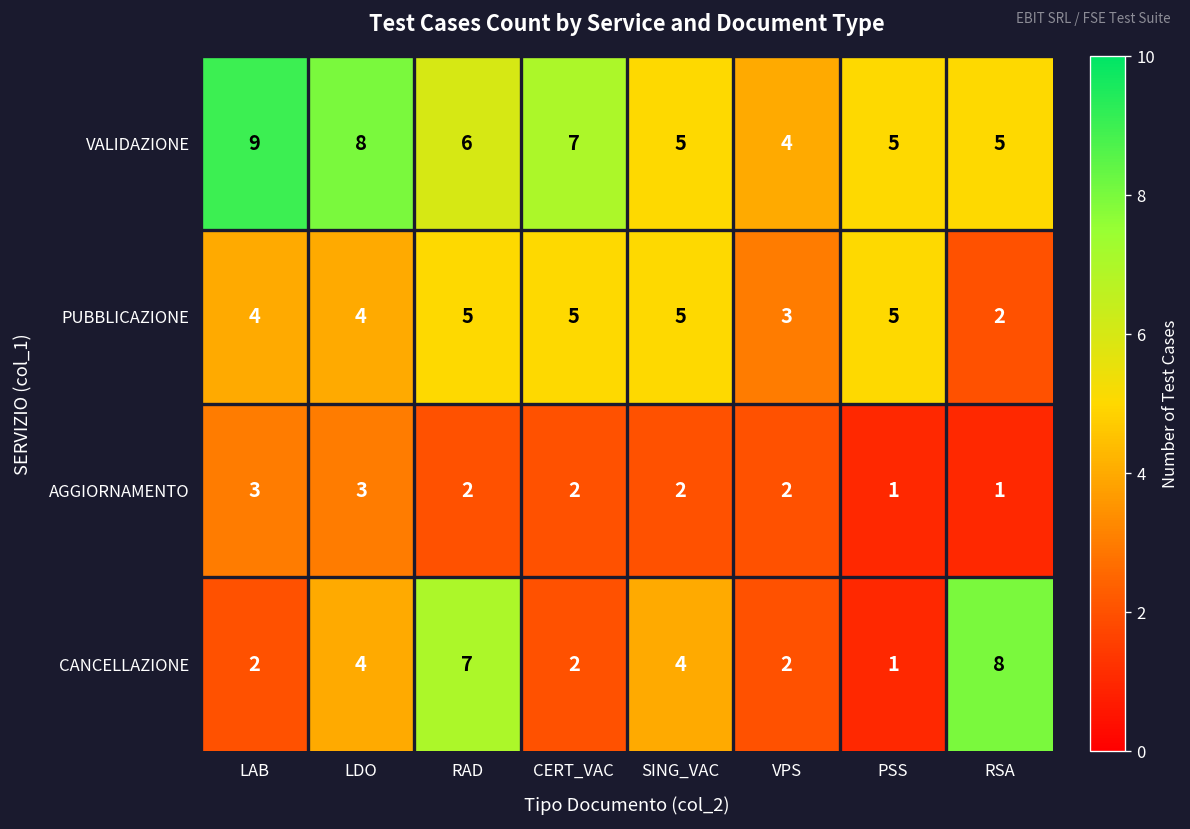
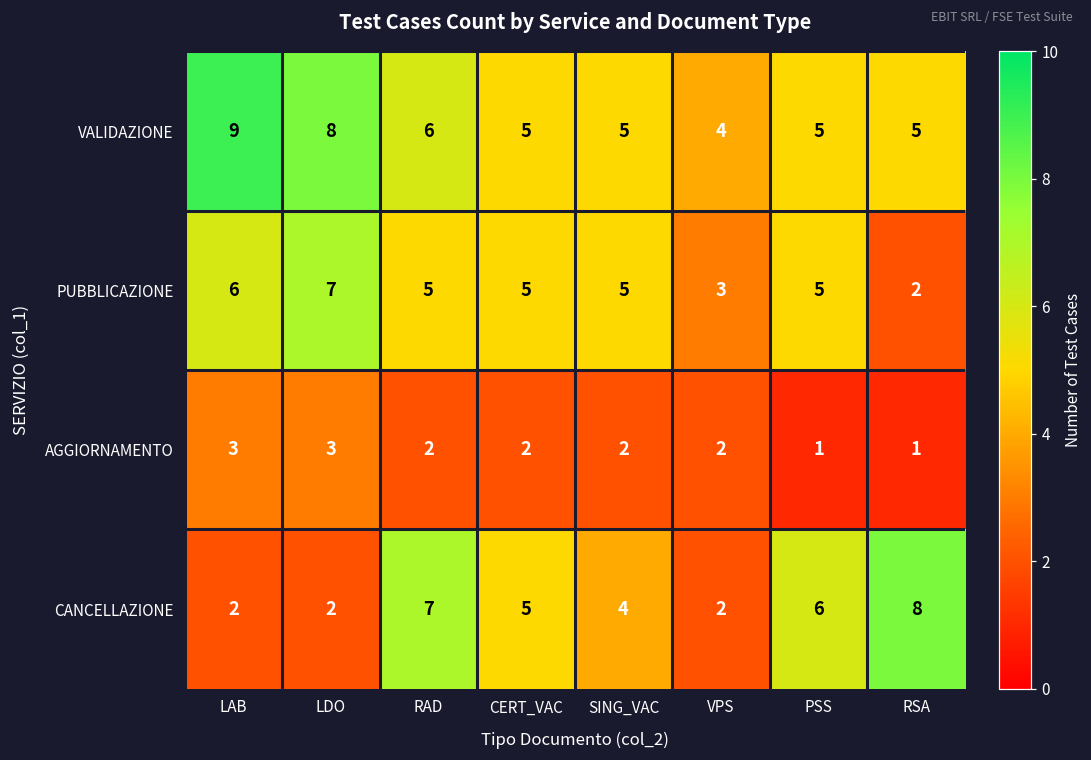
VALIDAZIONE, CERT_VAC: 7 -> 5
PUBBLICAZIONE, LAB: 4 -> 6
PUBBLICAZIONE, LDO: 4 -> 7
CANCELLAZIONE, LDO: 4 -> 2
CANCELLAZIONE, CERT_VAC: 2 -> 5
CANCELLAZIONE, PSS: 1 -> 6
